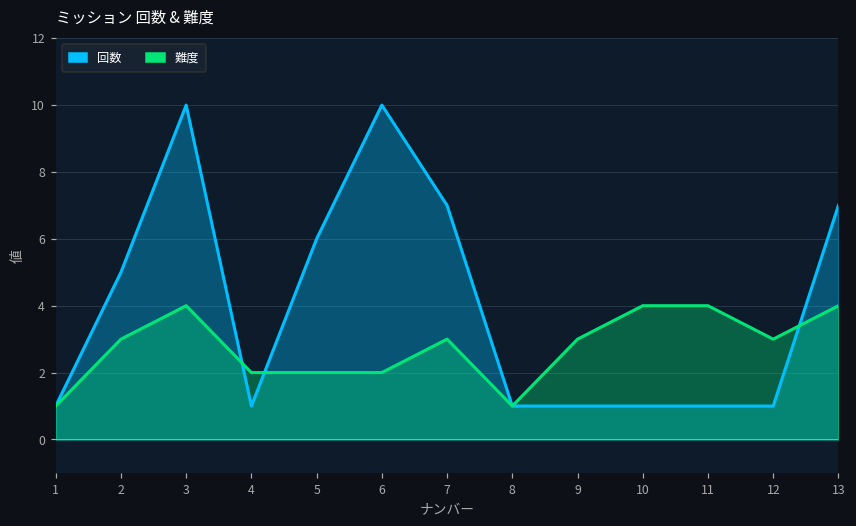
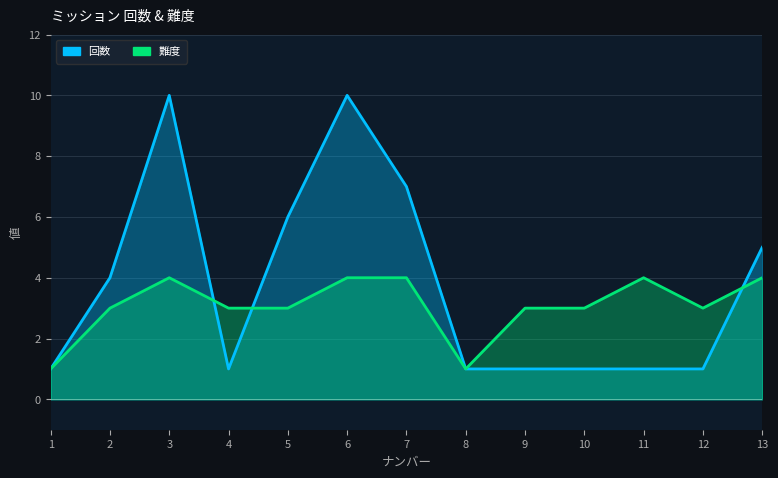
回数, 2: 5 -> 4
難度, 4: 2 -> 3
難度, 5: 2 -> 3
難度, 6: 2 -> 4
難度, 7: 3 -> 4
難度, 10: 4 -> 3
回数, 13: 7 -> 5
